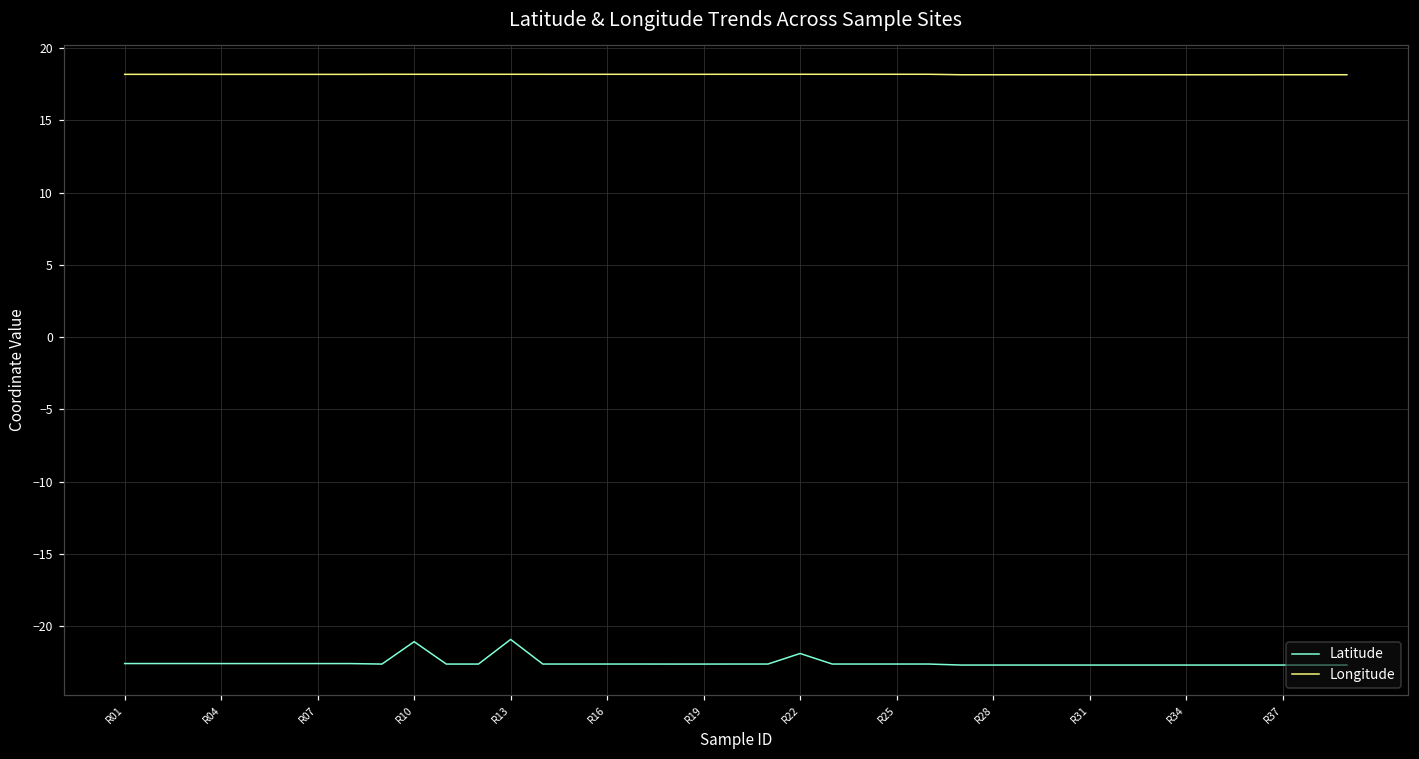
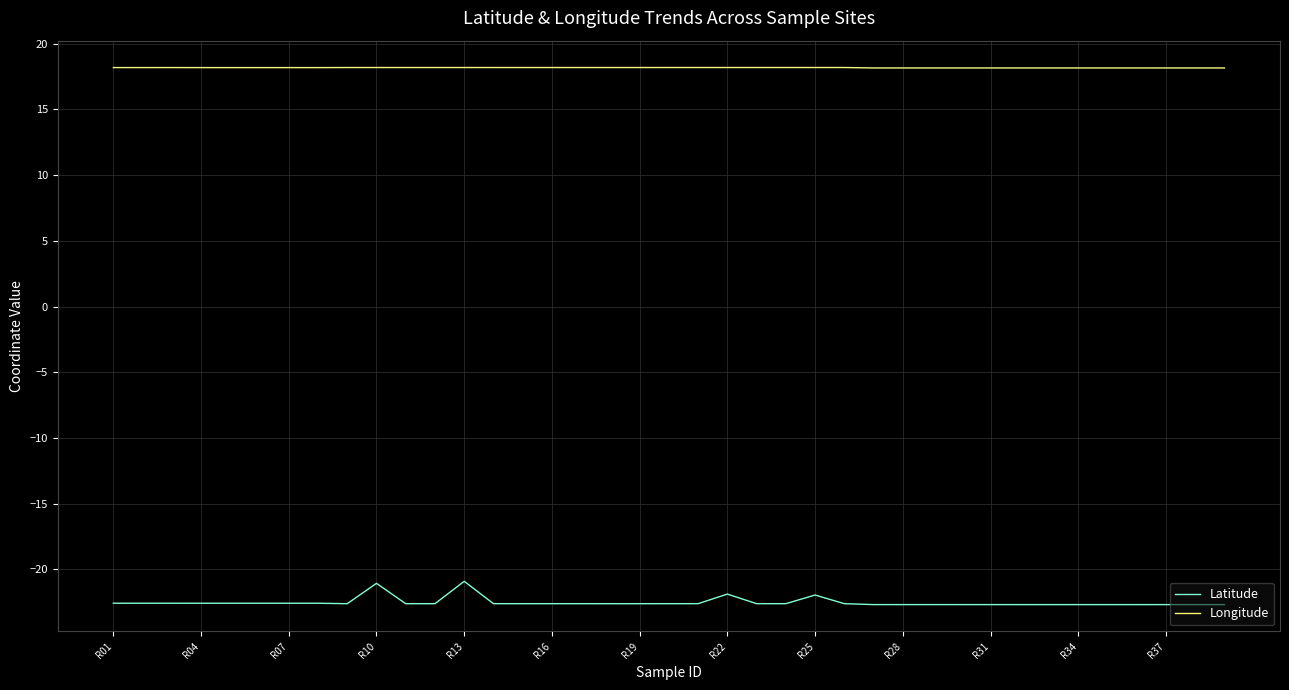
Latitude, R25: -22.6 -> -22.0
